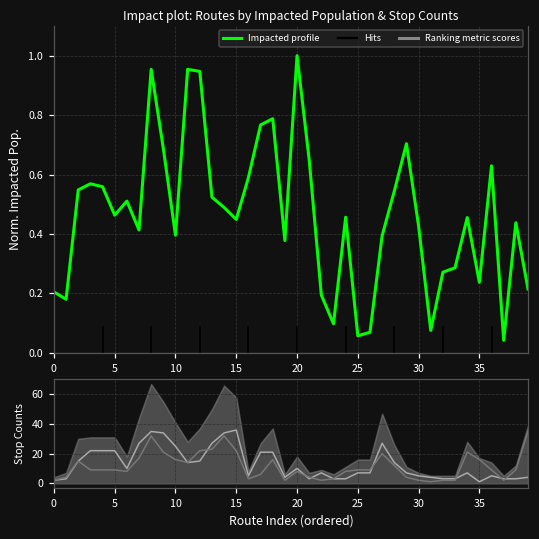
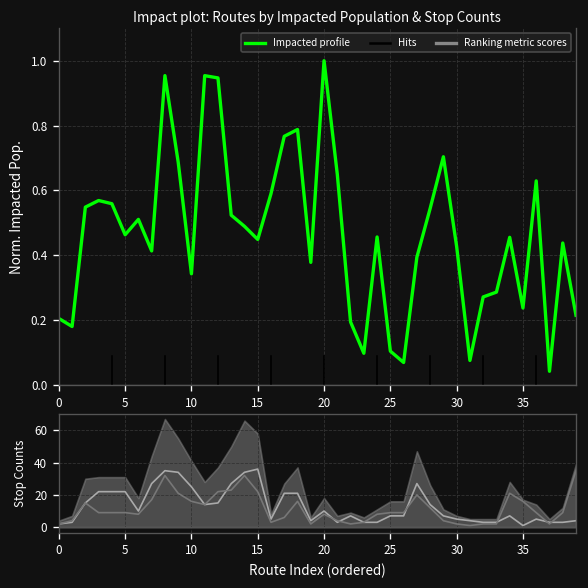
Impact plot: Routes by Impacted Population & Stop Counts, 10: 0.40 -> 0.34
Impact plot: Routes by Impacted Population & Stop Counts, 25: 0.06 -> 0.10
